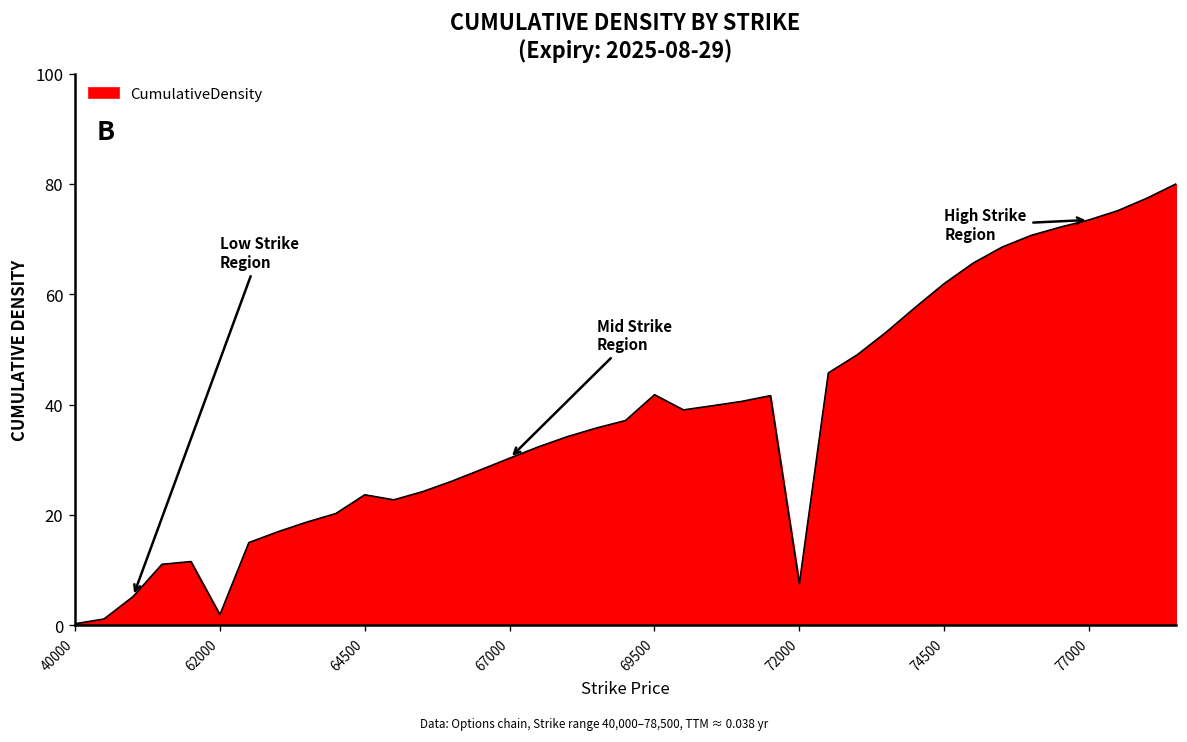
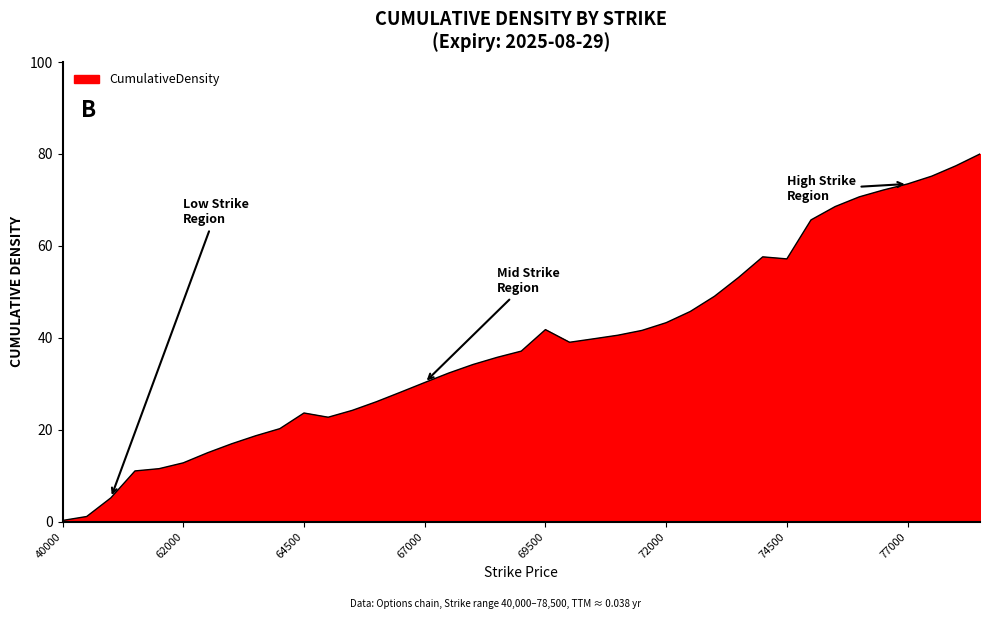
62000: 2 -> 13
72000: 8 -> 43
74500: 62 -> 57
